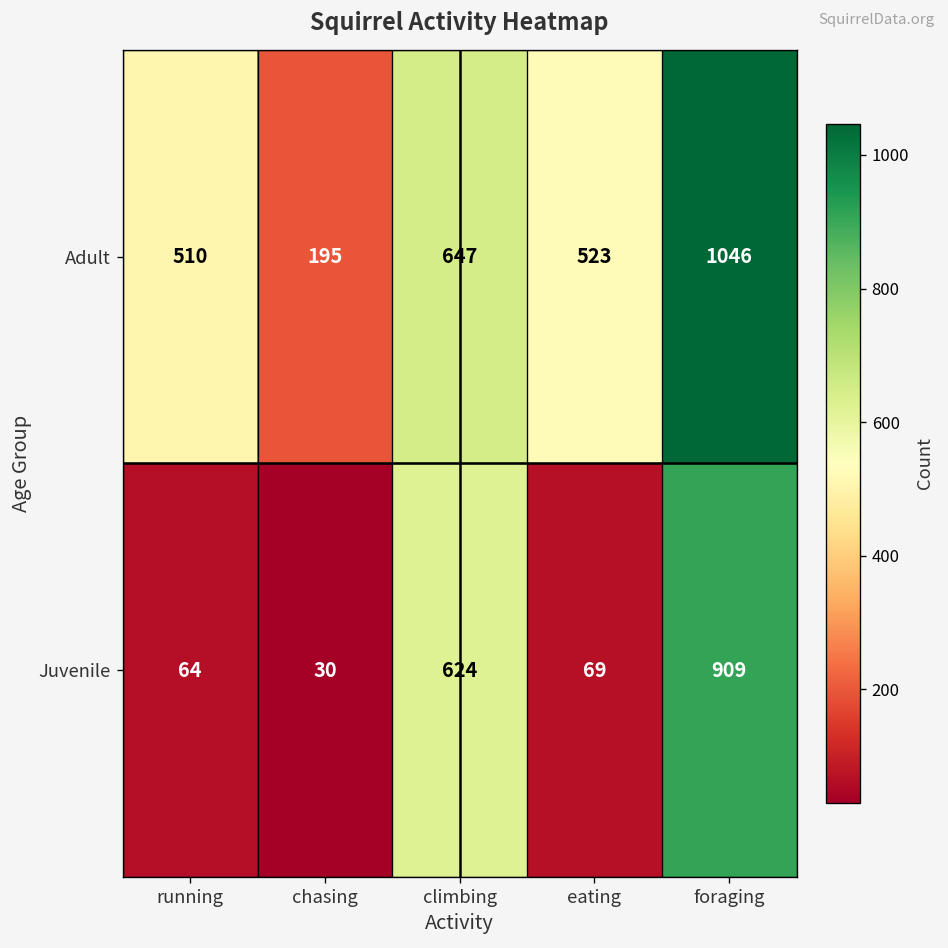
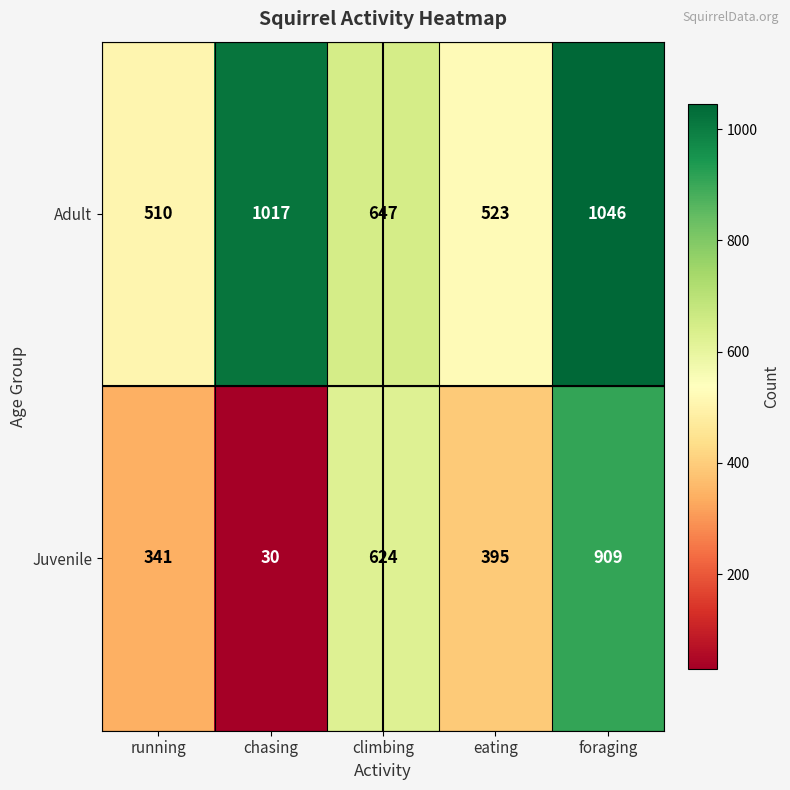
Adult, chasing: 195 -> 1017
Juvenile, running: 64 -> 341
Juvenile, eating: 69 -> 395
